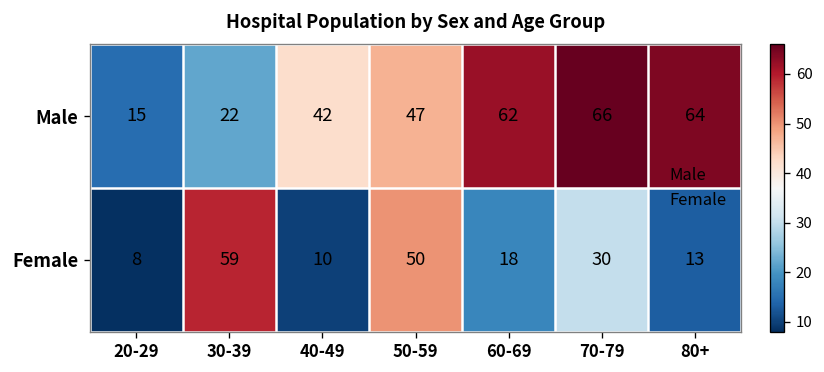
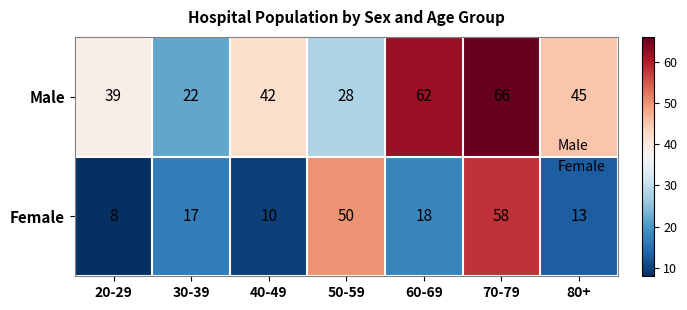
Male, 20-29: 15 -> 39
Male, 50-59: 47 -> 28
Male, 80+: 64 -> 45
Female, 30-39: 59 -> 17
Female, 70-79: 30 -> 58
